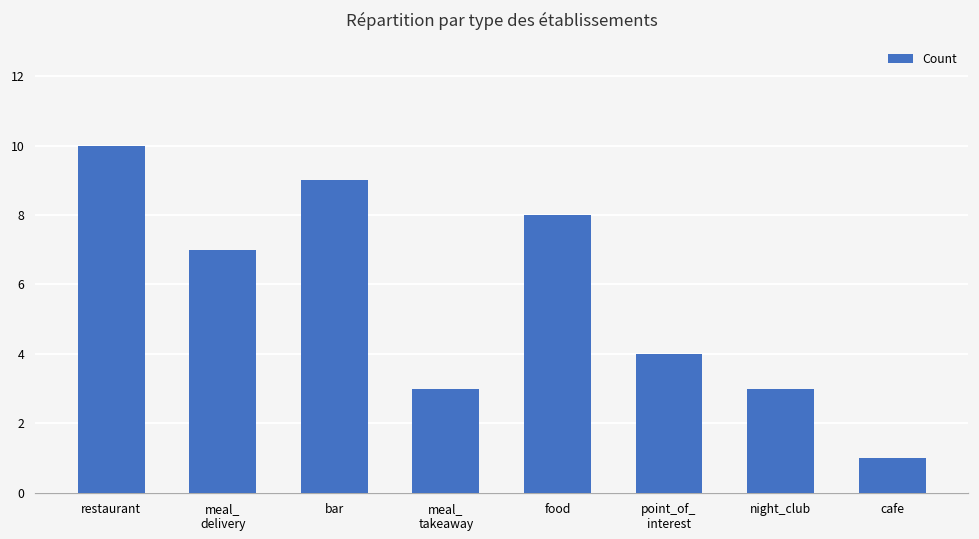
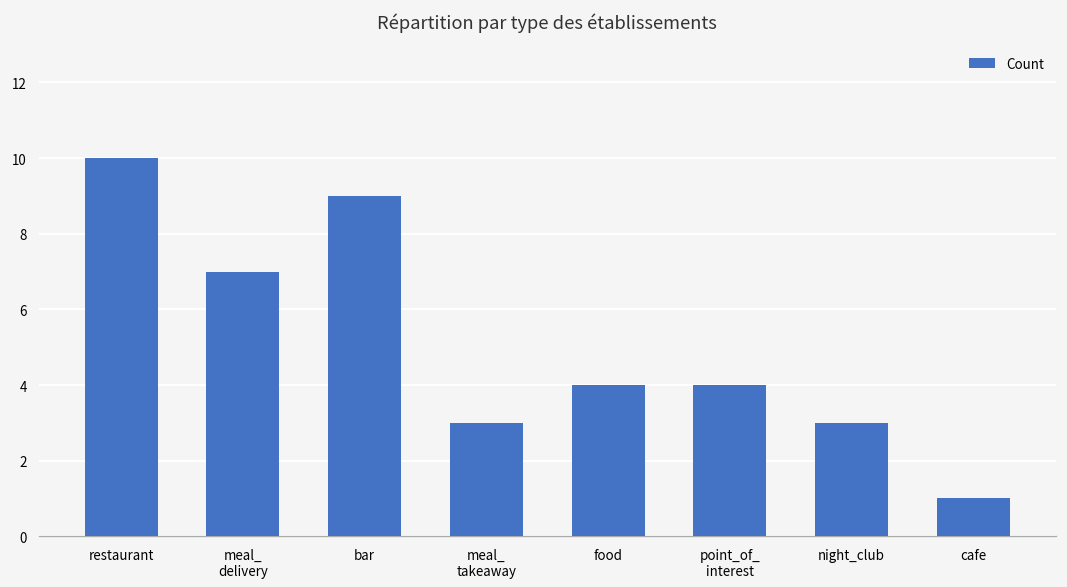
food: 8 -> 4
